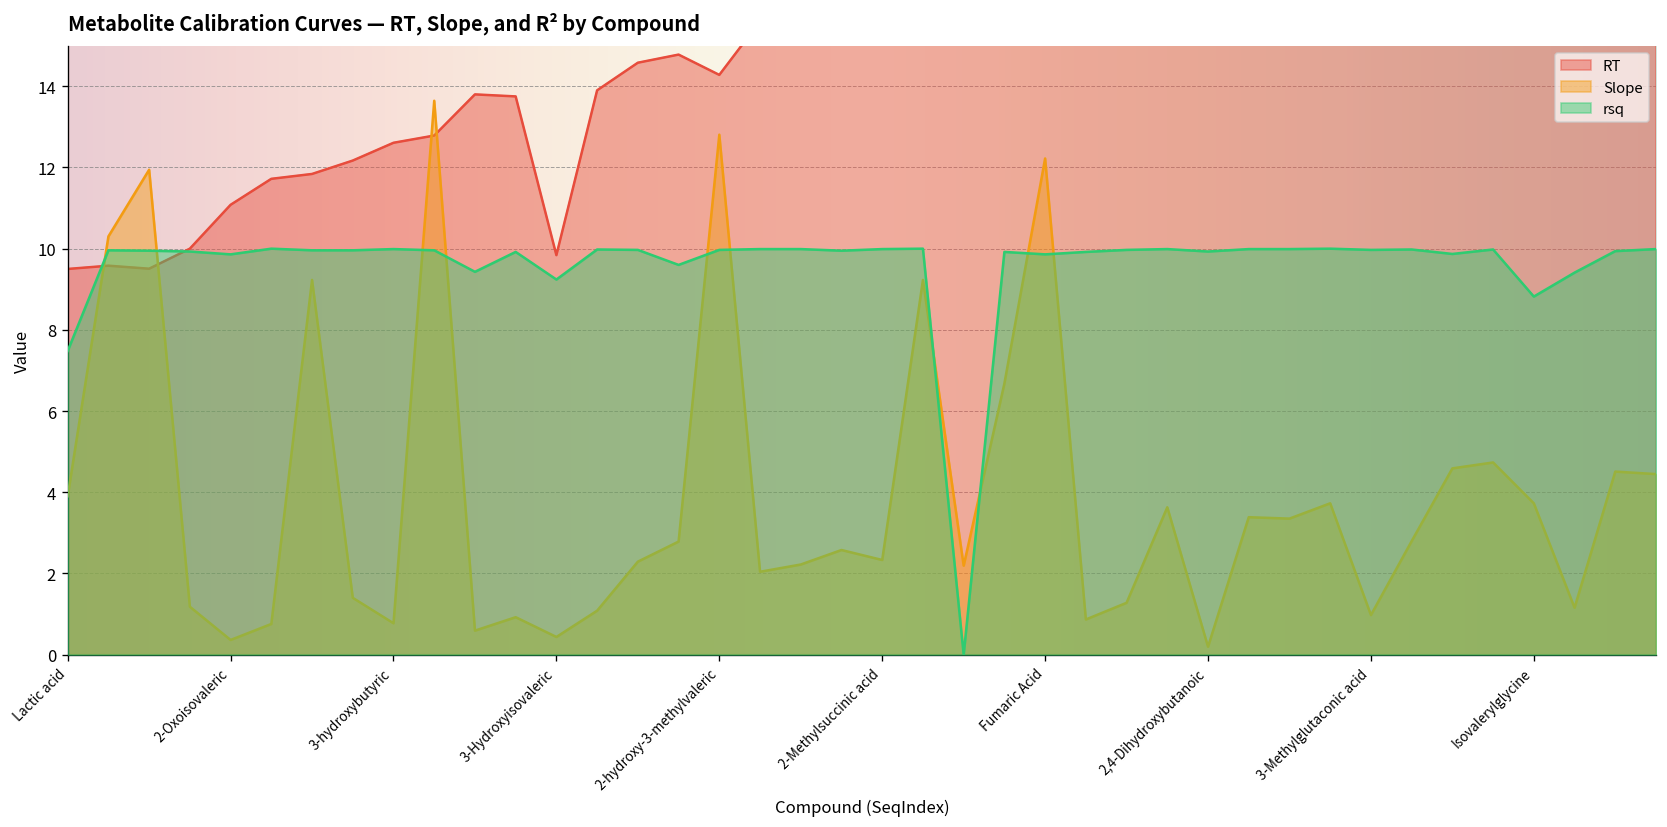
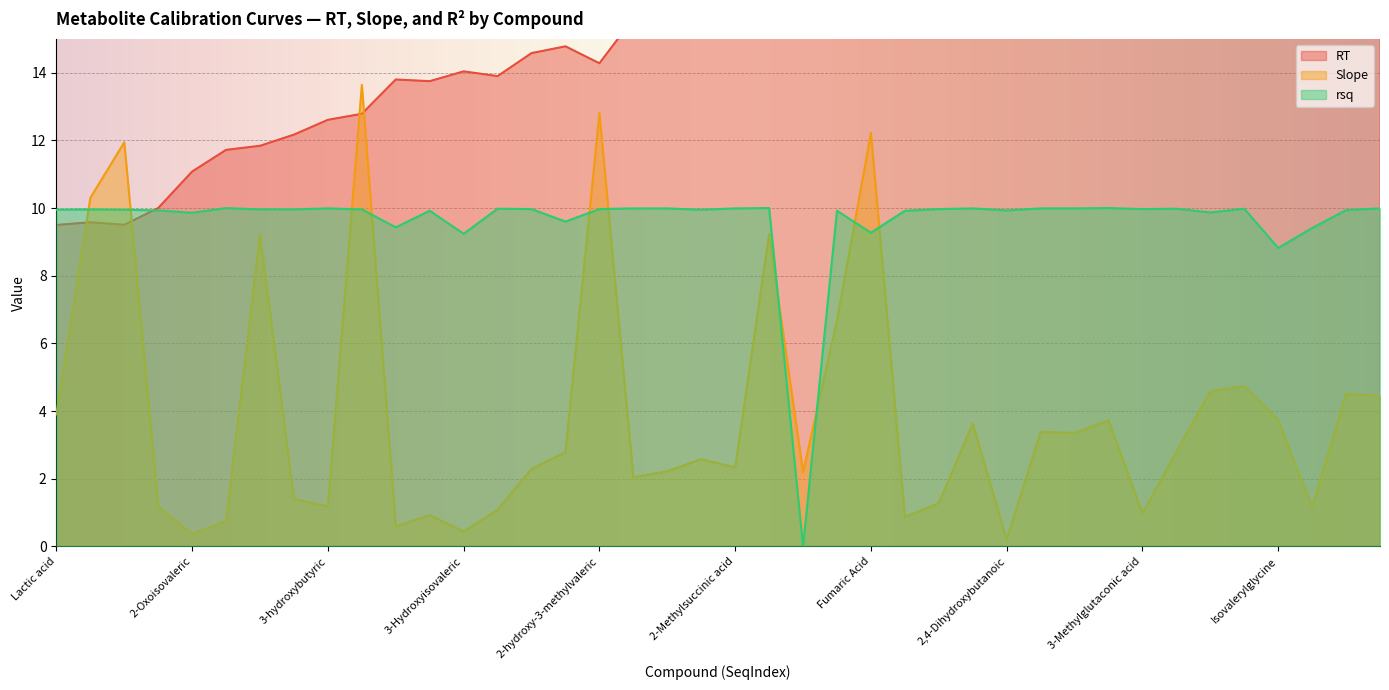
rsq, Lactic acid: 7.5 -> 10.0
Slope, 3-hydroxybutyric: 0.8 -> 1.2
RT, 3-Hydroxyisovaleric: 9.8 -> 14.0
rsq, Fumaric Acid: 9.9 -> 9.3
